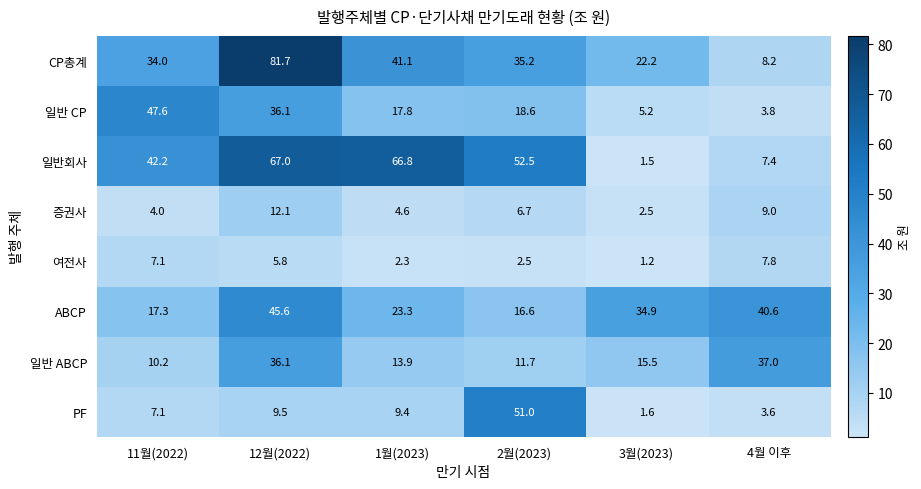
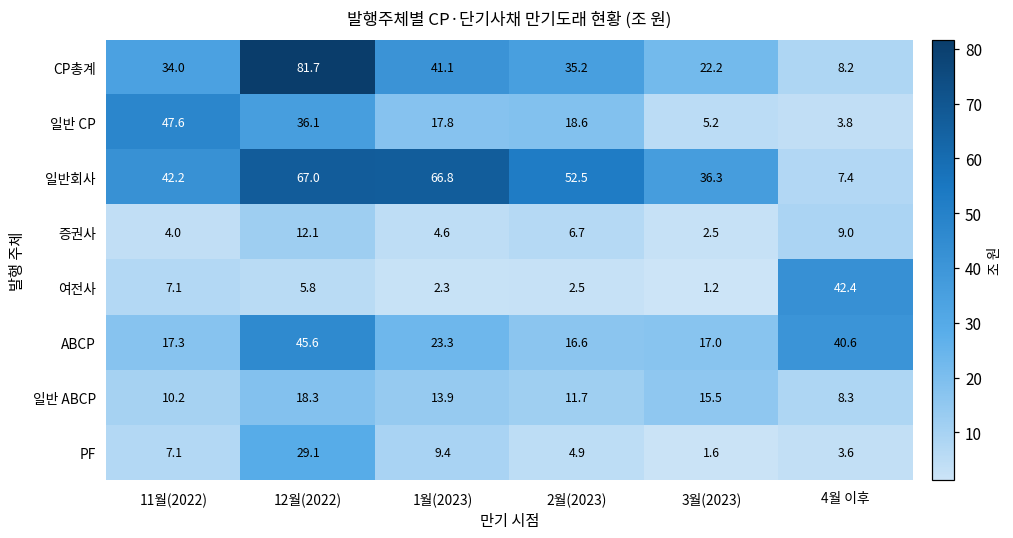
일반회사, 3월(2023): 1.5 -> 36.3
여전사, 4월 이후: 7.8 -> 42.4
ABCP, 3월(2023): 34.9 -> 17.0
일반 ABCP, 12월(2022): 36.1 -> 18.3
일반 ABCP, 4월 이후: 37.0 -> 8.3
PF, 12월(2022): 9.5 -> 29.1
PF, 2월(2023): 51.0 -> 4.9
